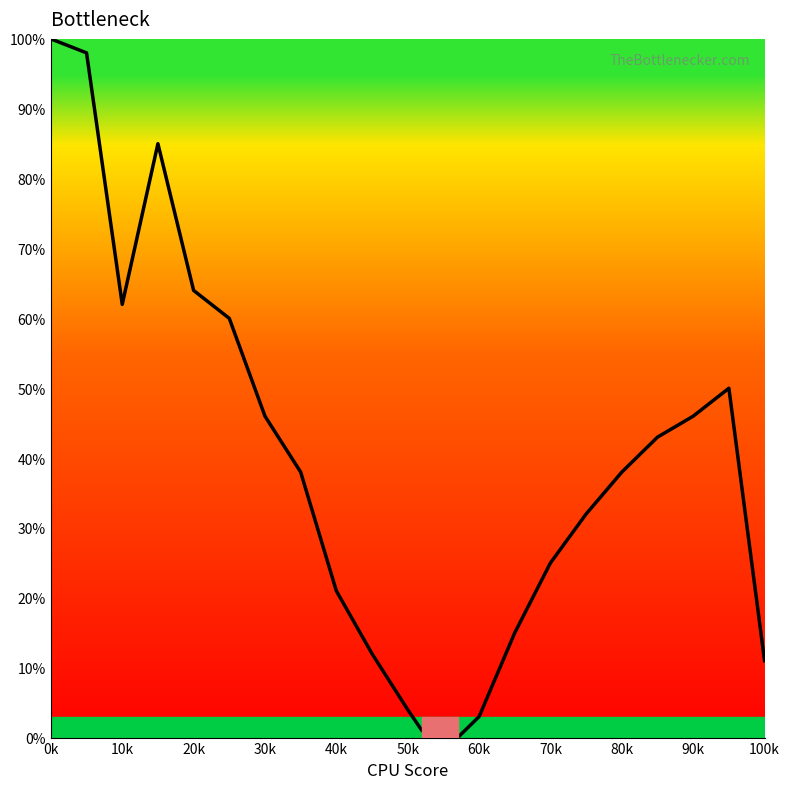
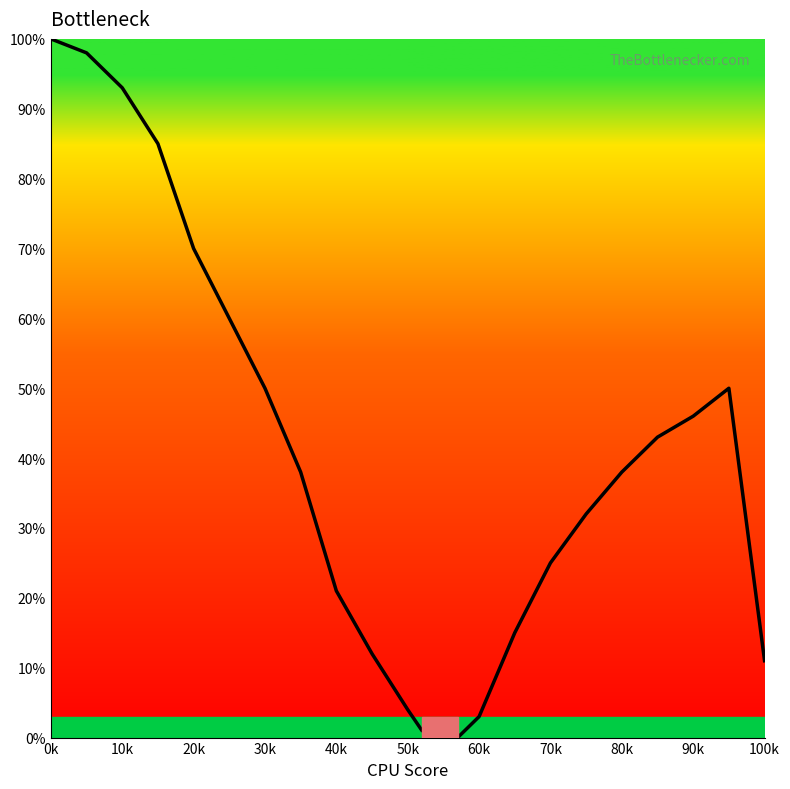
10k: 62% -> 93%
20k: 64% -> 70%
30k: 46% -> 50%
